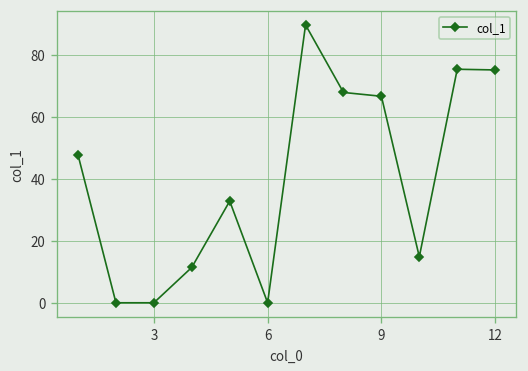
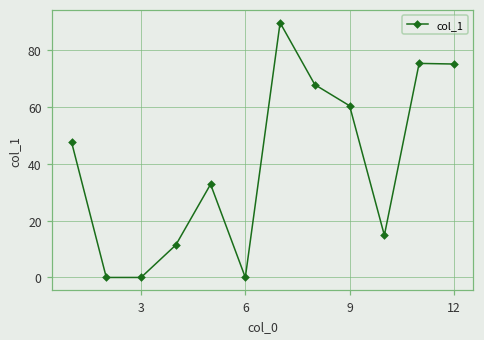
9: 67 -> 60
